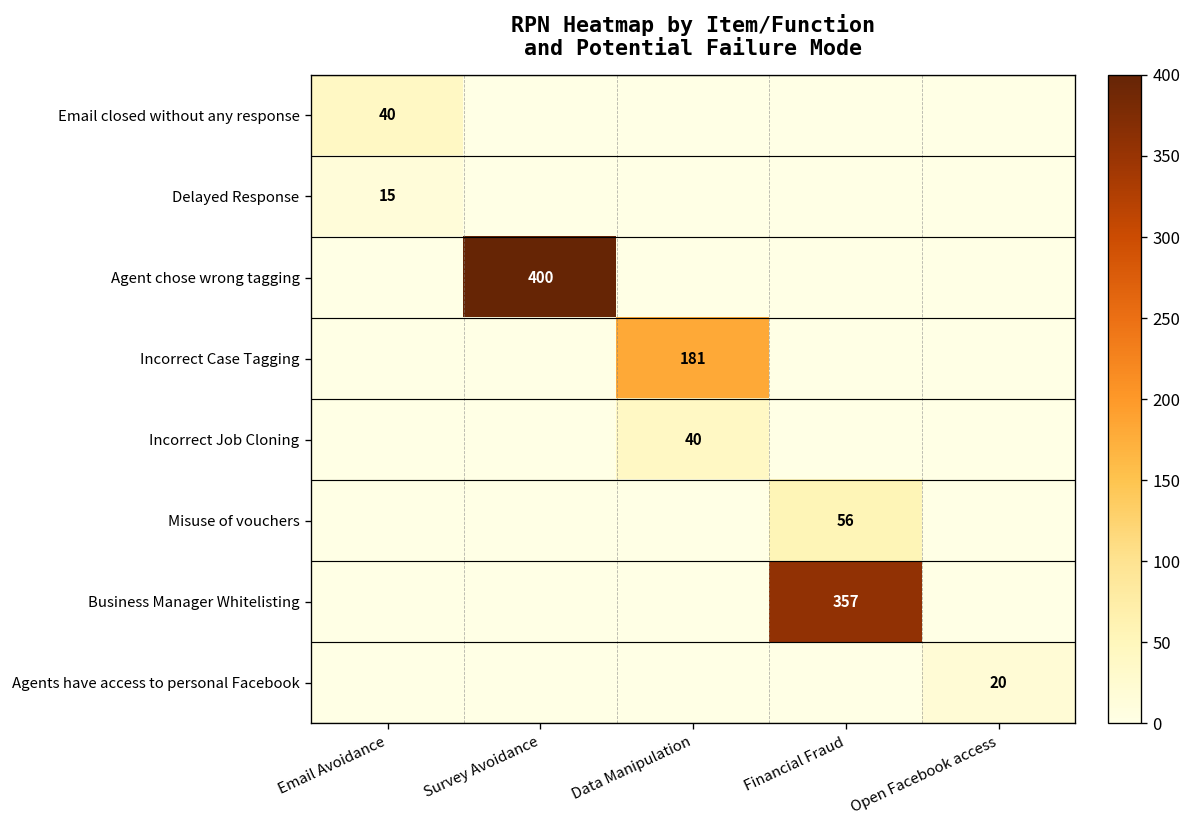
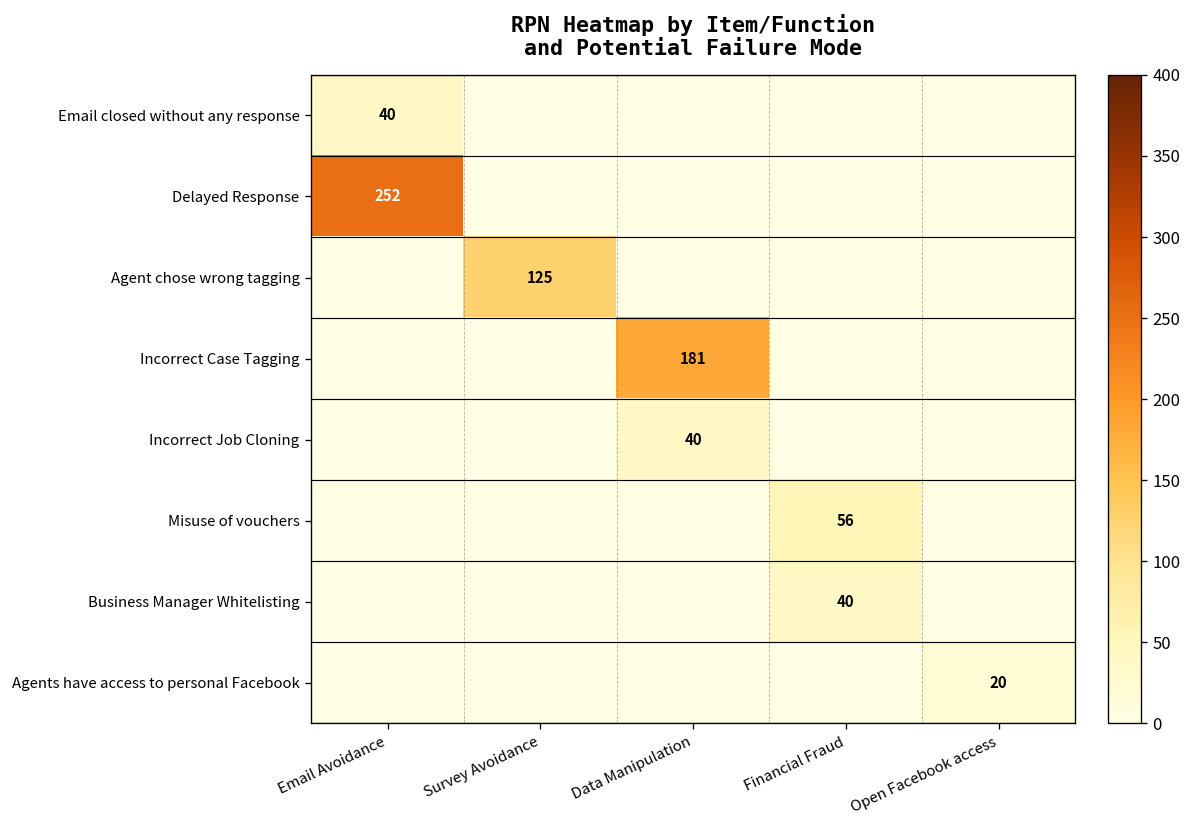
Delayed Response, Email Avoidance: 15 -> 252
Agent chose wrong tagging, Survey Avoidance: 400 -> 125
Business Manager Whitelisting, Financial Fraud: 357 -> 40
